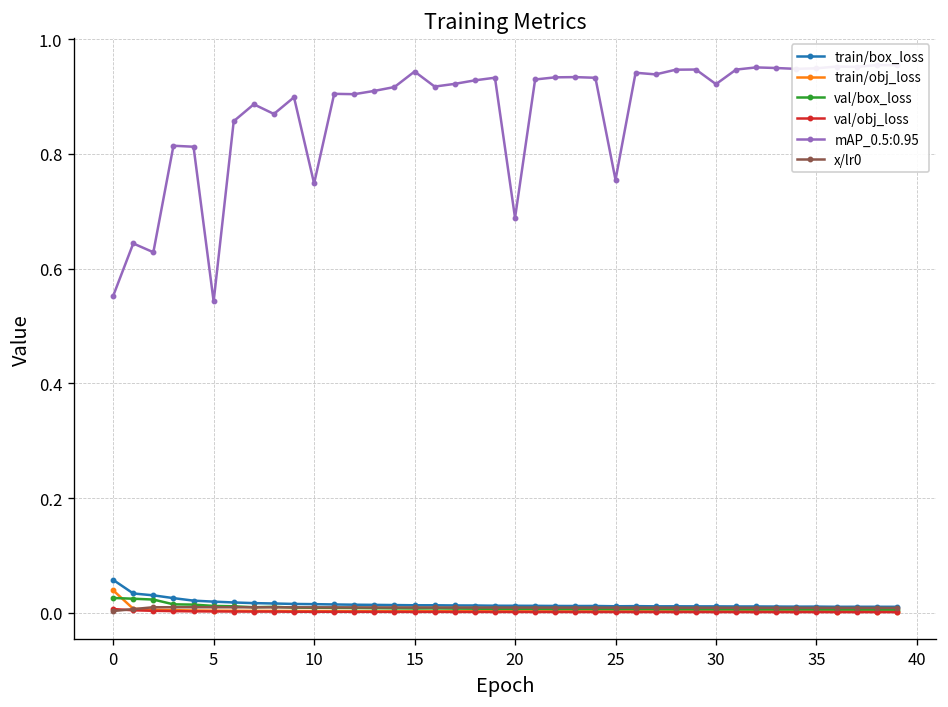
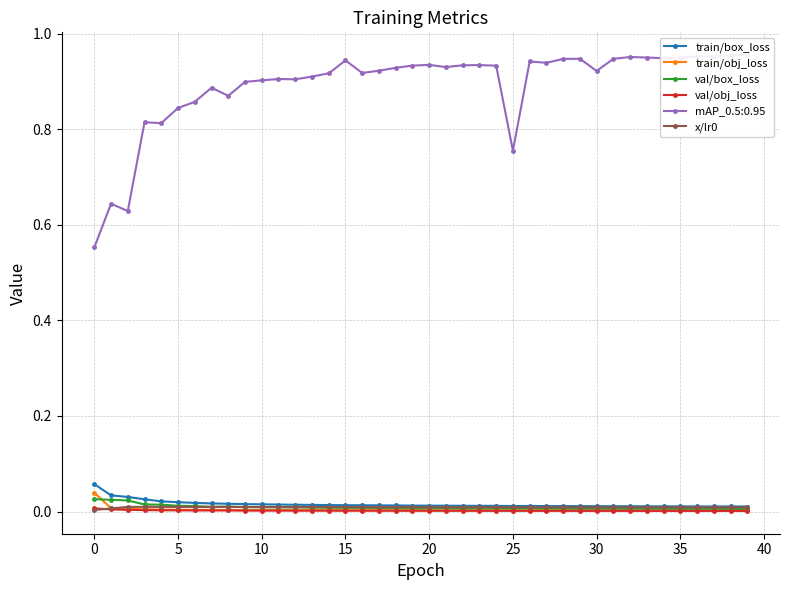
mAP_0.5:0.95, 5: 0.54 -> 0.84
mAP_0.5:0.95, 10: 0.75 -> 0.90
mAP_0.5:0.95, 20: 0.69 -> 0.93
